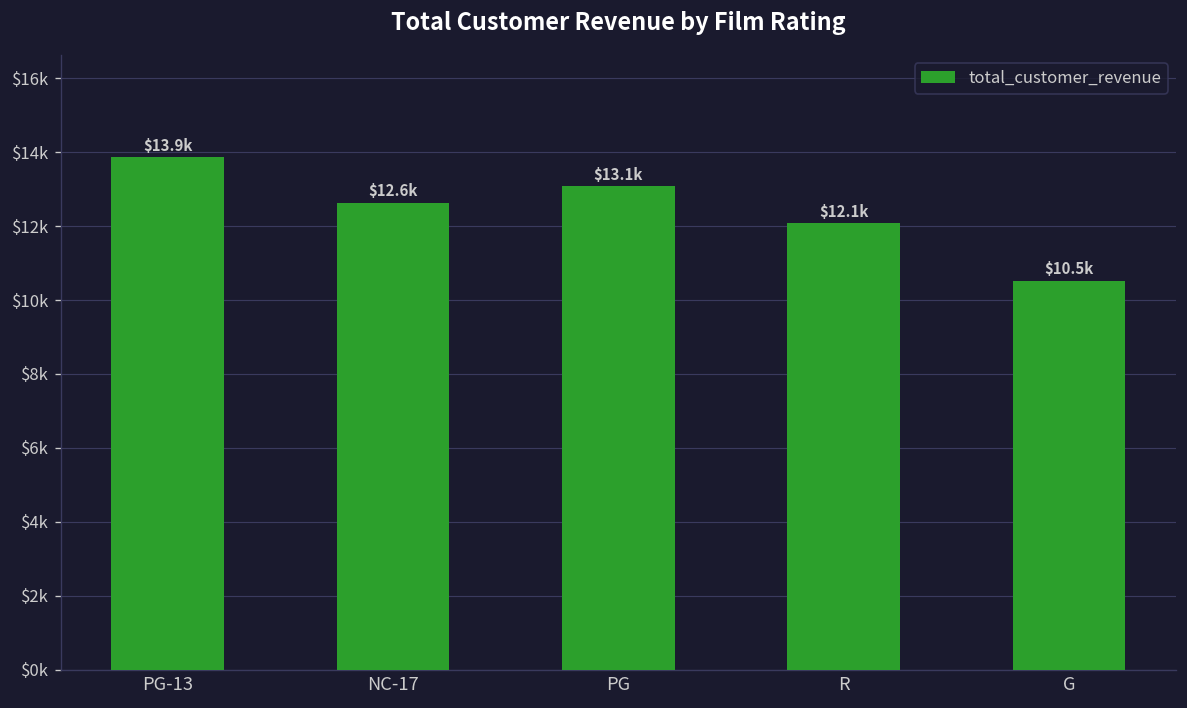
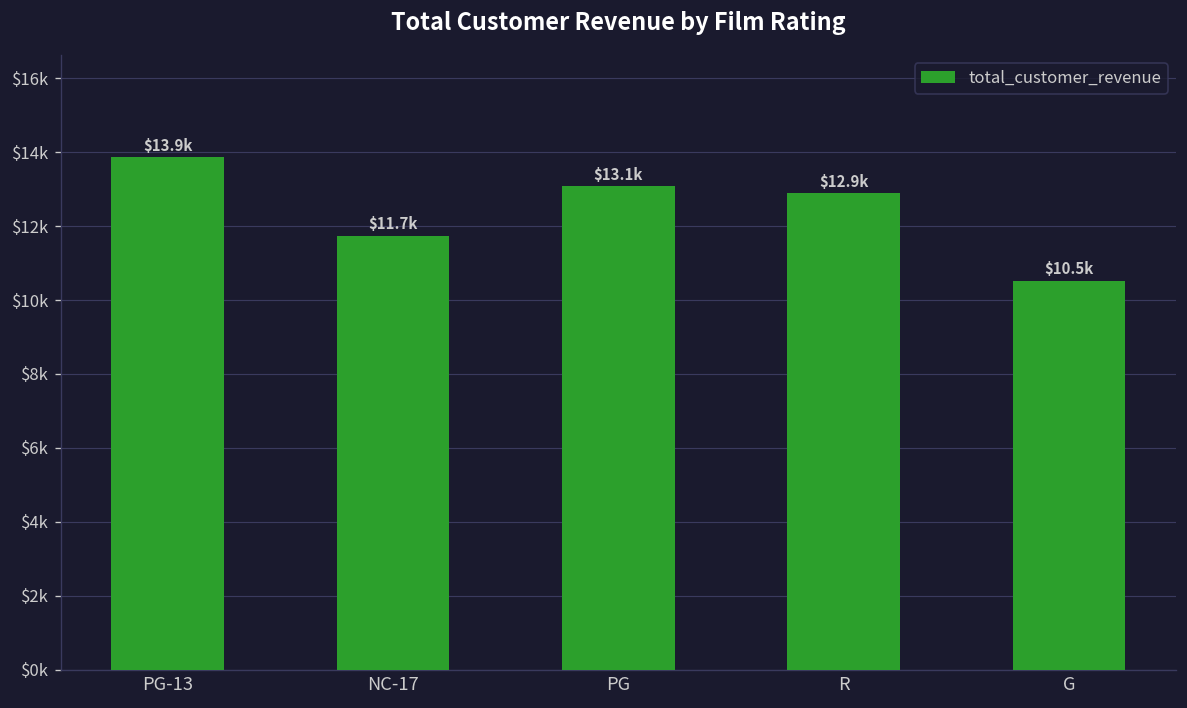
NC-17: $12.6k -> $11.7k
R: $12.1k -> $12.9k
